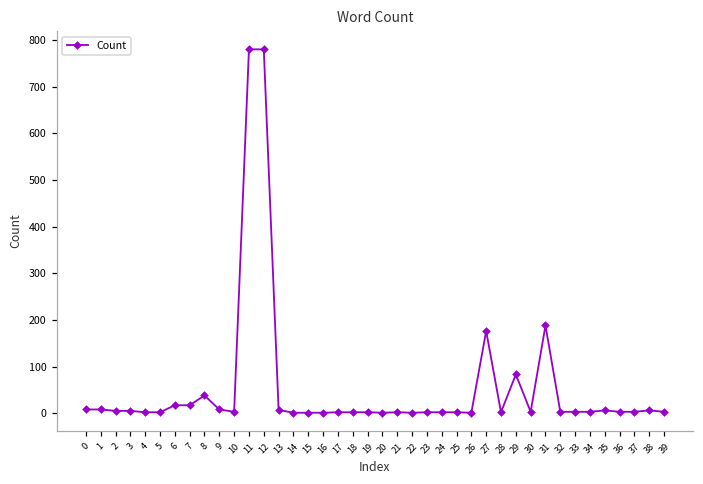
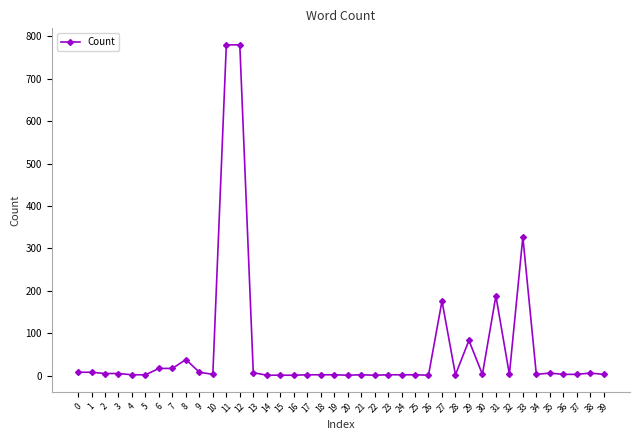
33: 0 -> 330
